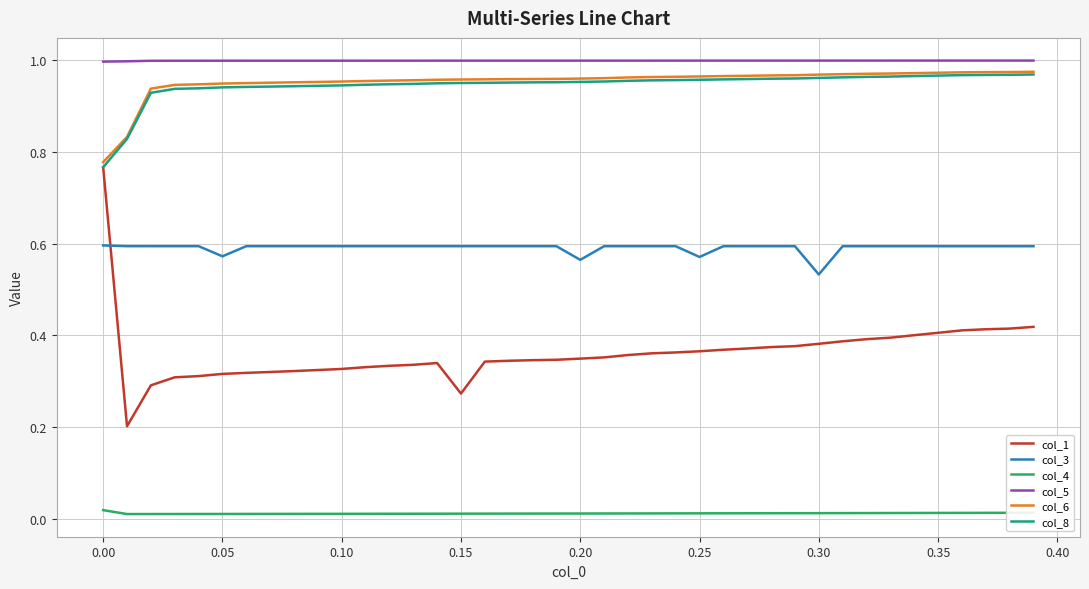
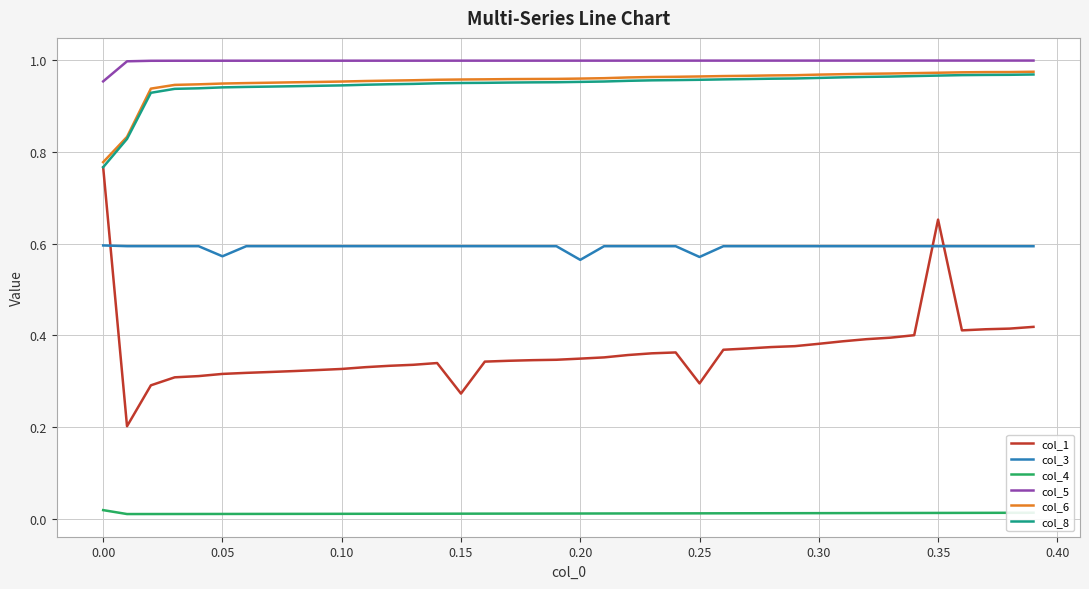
col_5, 0.00: 1.00 -> 0.95
col_1, 0.25: 0.37 -> 0.30
col_3, 0.30: 0.53 -> 0.59
col_1, 0.35: 0.41 -> 0.65
